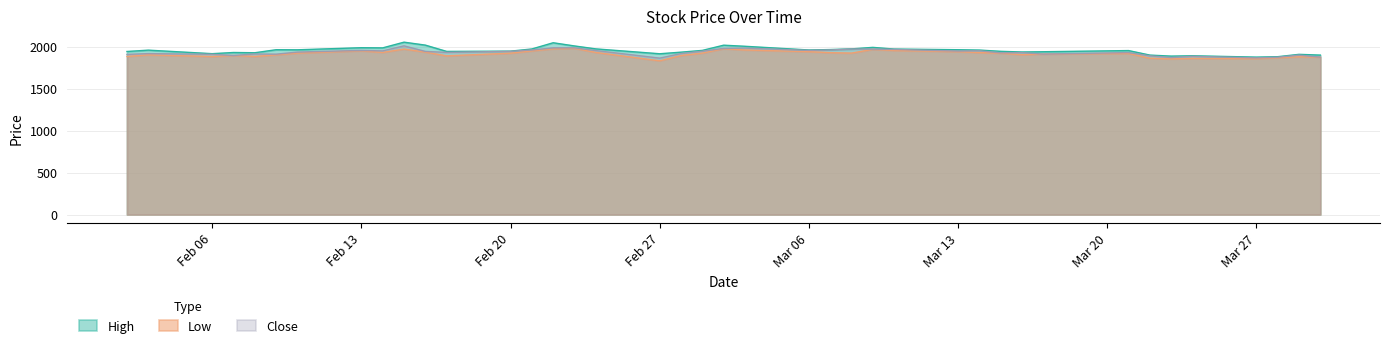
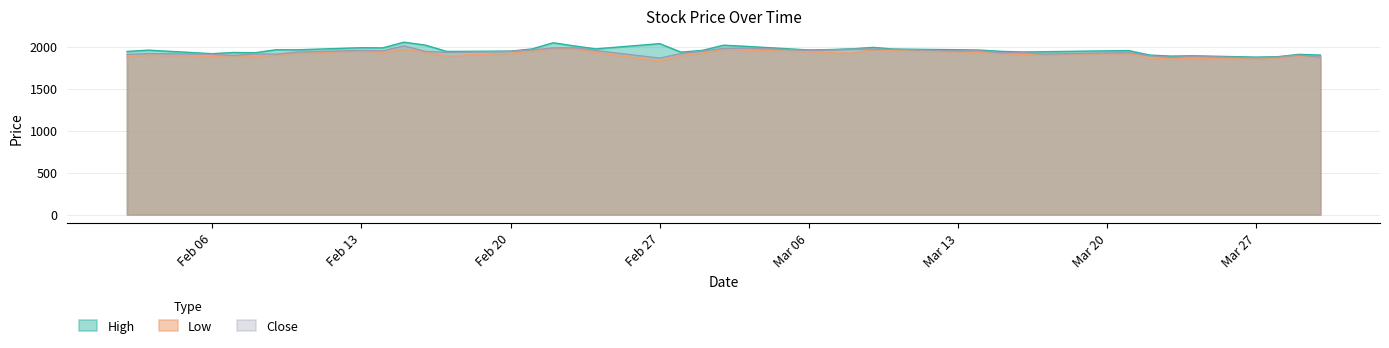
High, Feb 27: 1900 -> 2000
